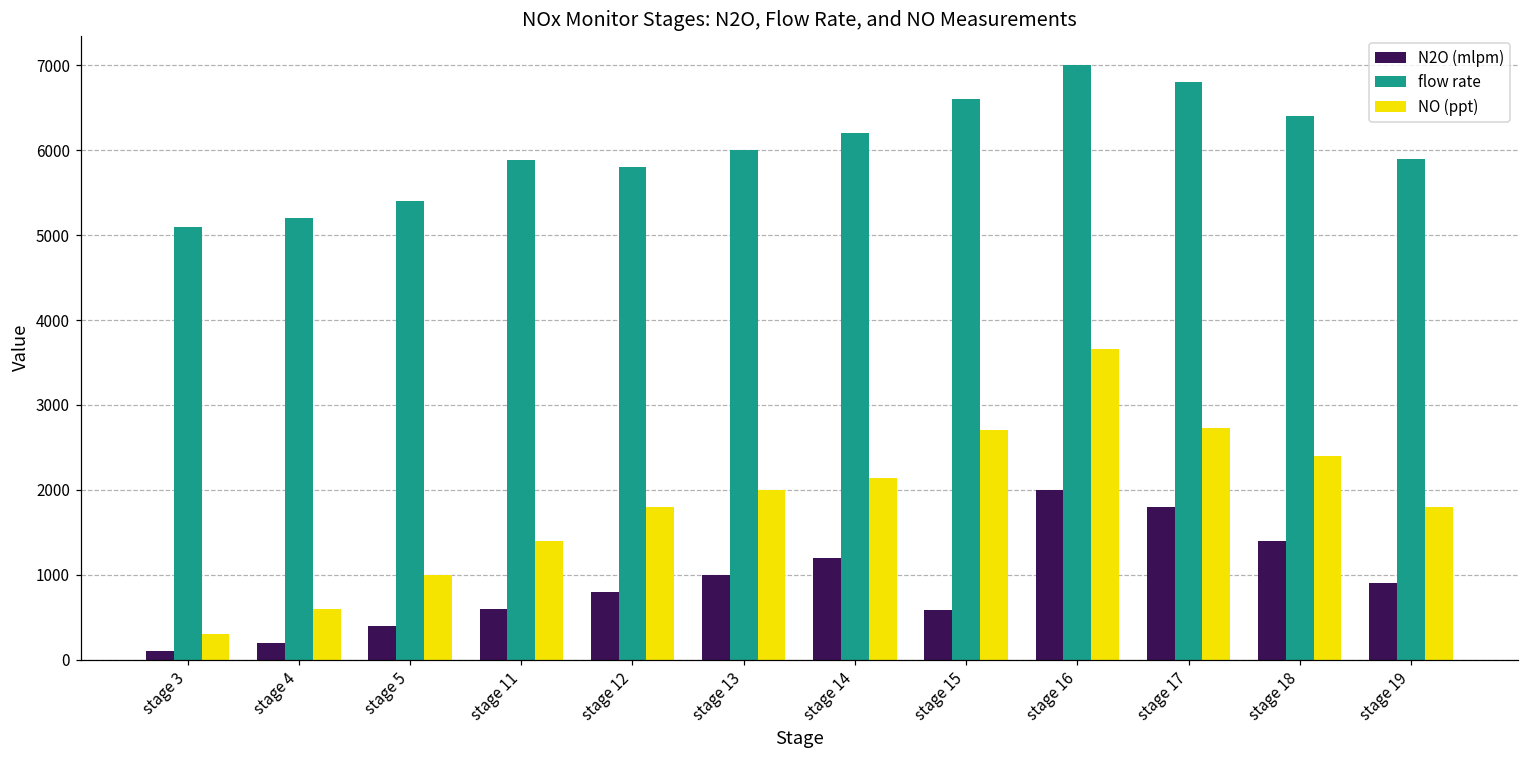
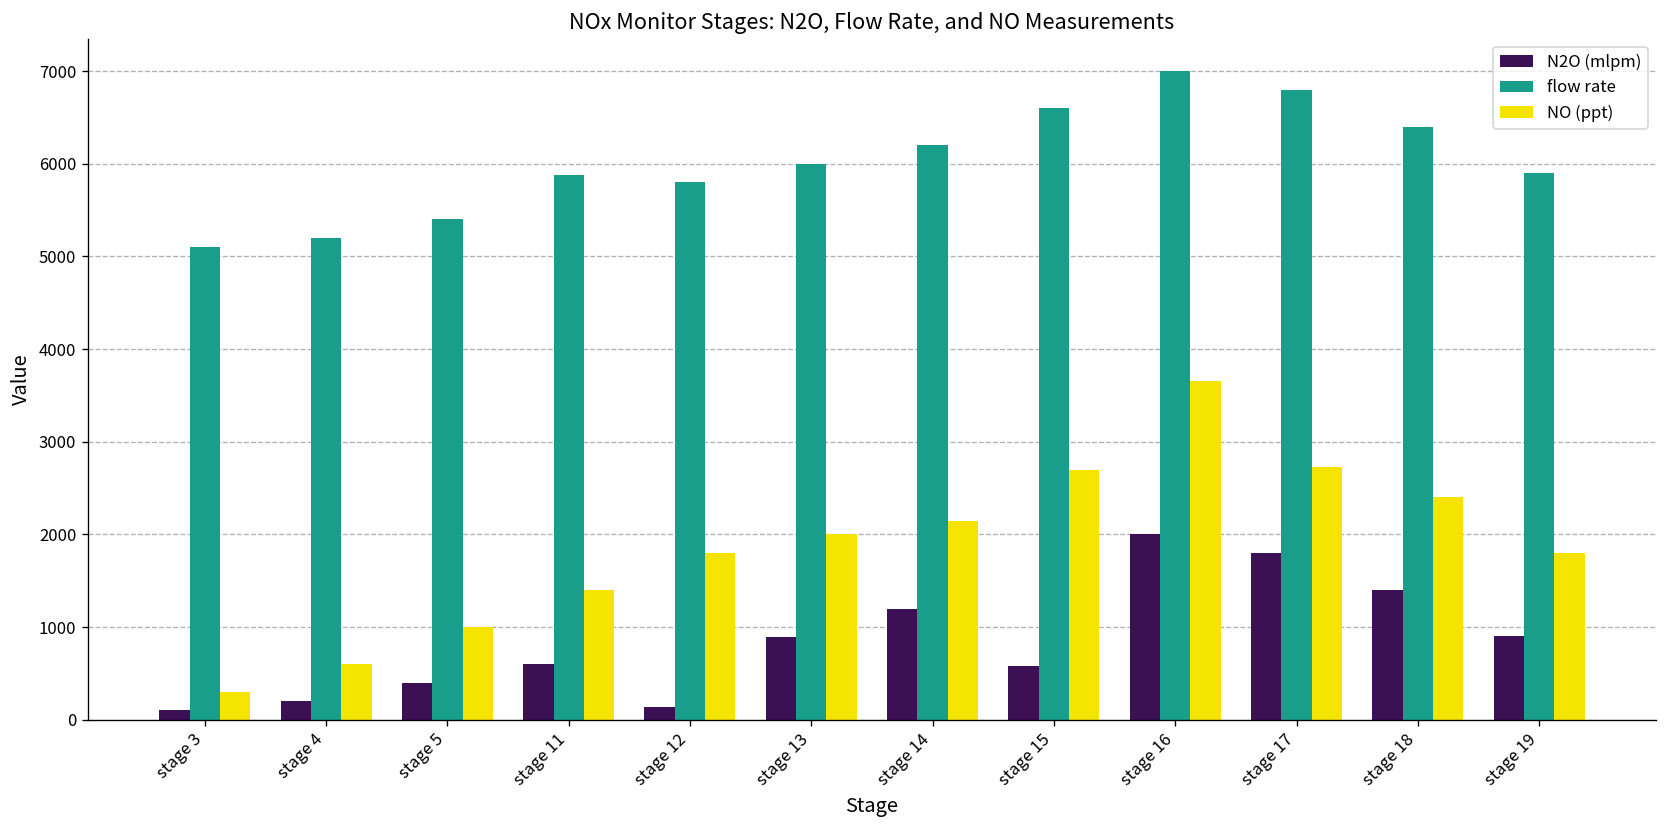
N2O (mlpm), stage 12: 800 -> 100
N2O (mlpm), stage 13: 1000 -> 900
